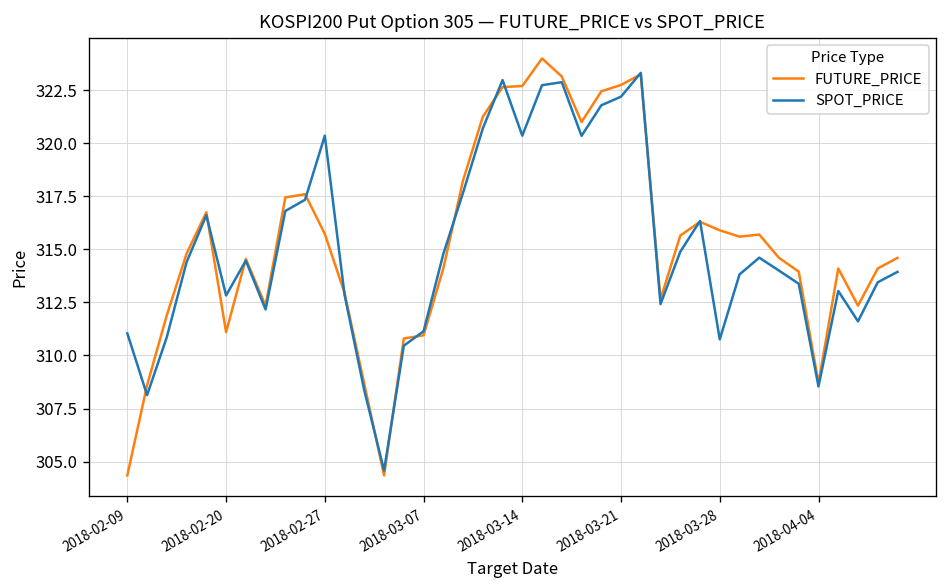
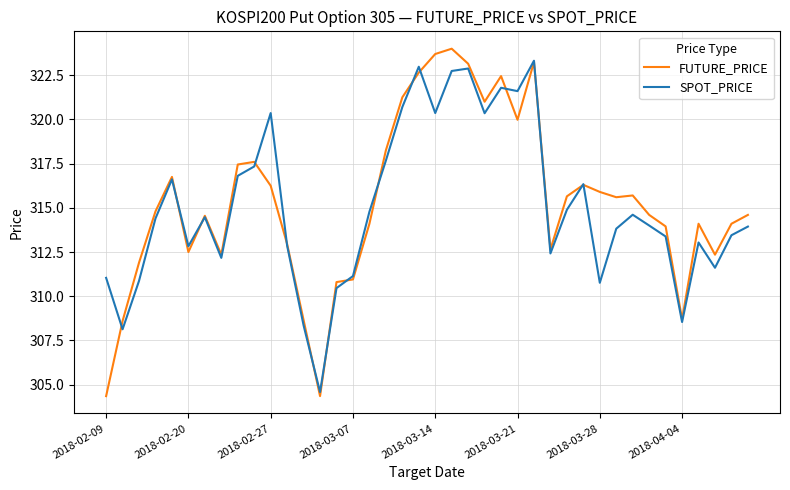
FUTURE_PRICE, 2018-02-20: 311.1 -> 312.5
FUTURE_PRICE, 2018-02-27: 315.7 -> 316.3
FUTURE_PRICE, 2018-03-14: 322.7 -> 323.7
FUTURE_PRICE, 2018-03-21: 322.8 -> 320.0
SPOT_PRICE, 2018-03-21: 322.2 -> 321.6
